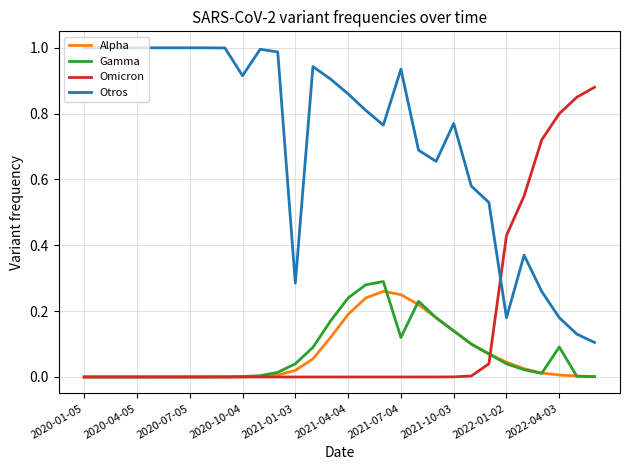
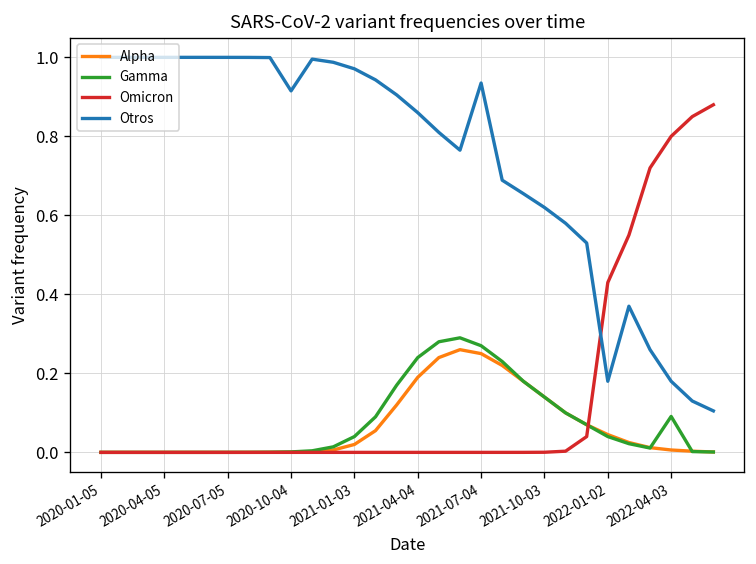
Otros, 2021-01-03: 0.29 -> 0.97
Gamma, 2021-07-04: 0.12 -> 0.27
Otros, 2021-10-03: 0.77 -> 0.62
